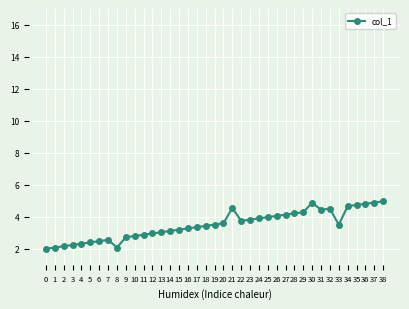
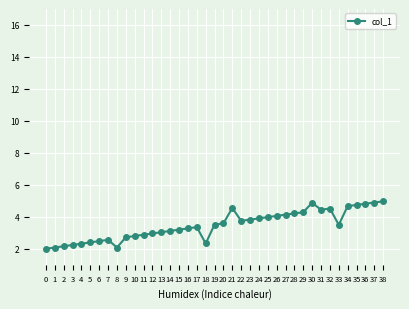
18: 3.4 -> 2.3
